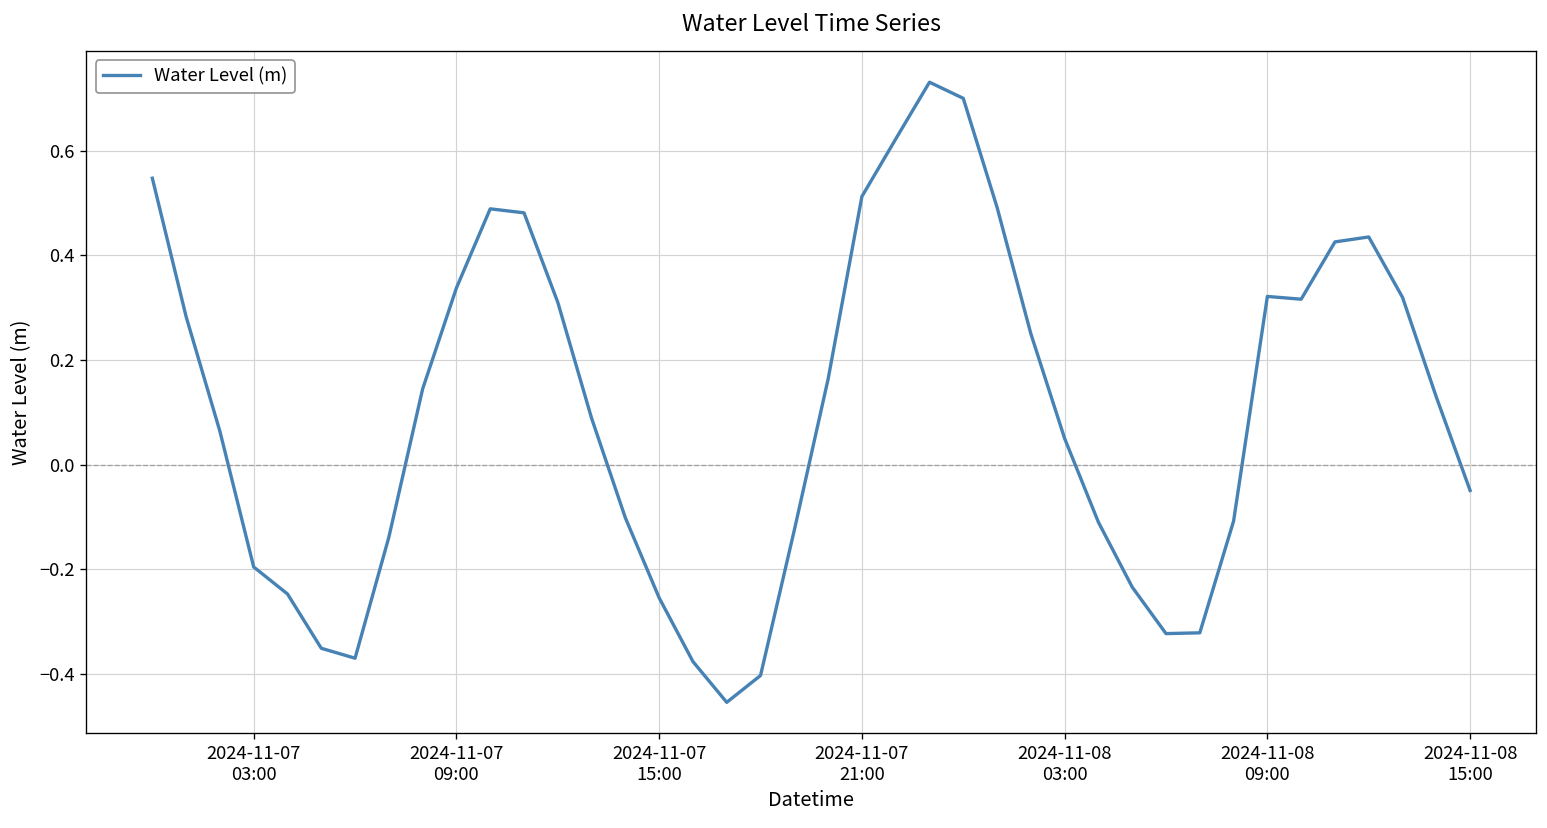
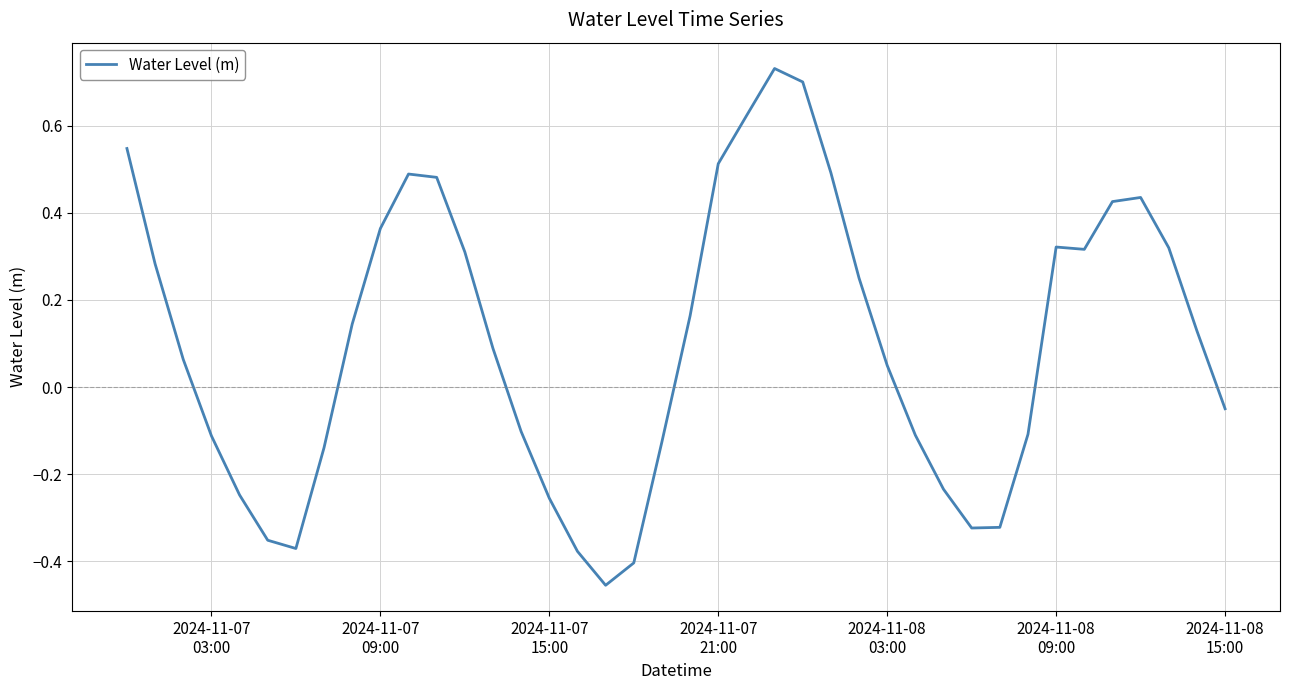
2024-11-07 03:00: -0.20 -> -0.11
2024-11-07 09:00: 0.34 -> 0.36
